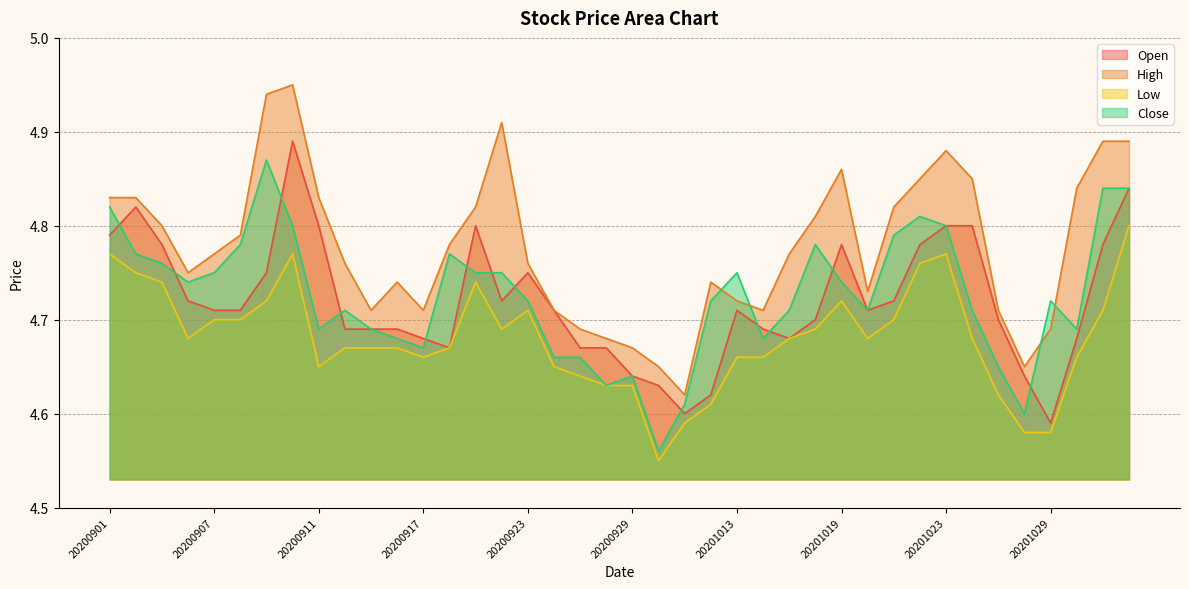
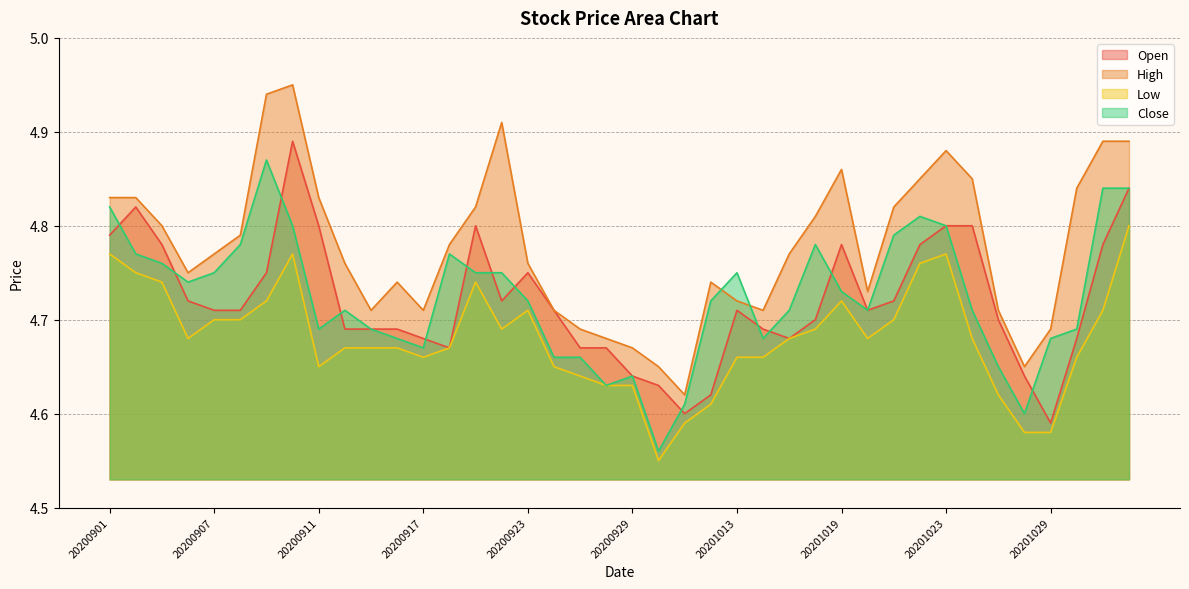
Close, 20201019: 4.74 -> 4.73
Close, 20201029: 4.72 -> 4.68
